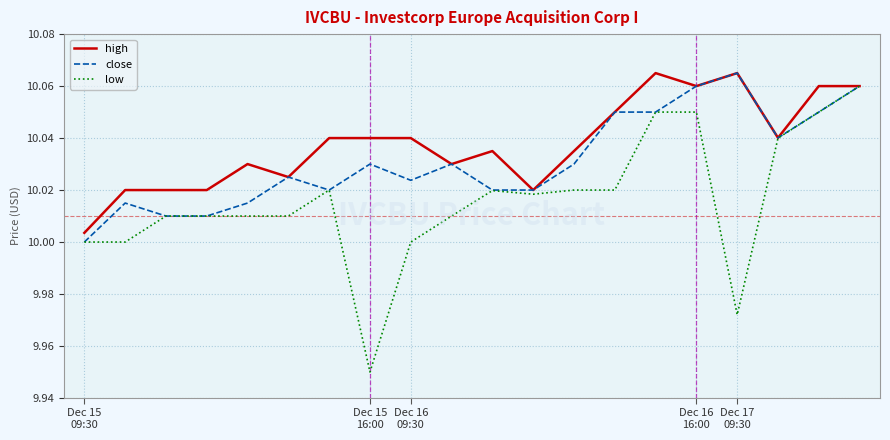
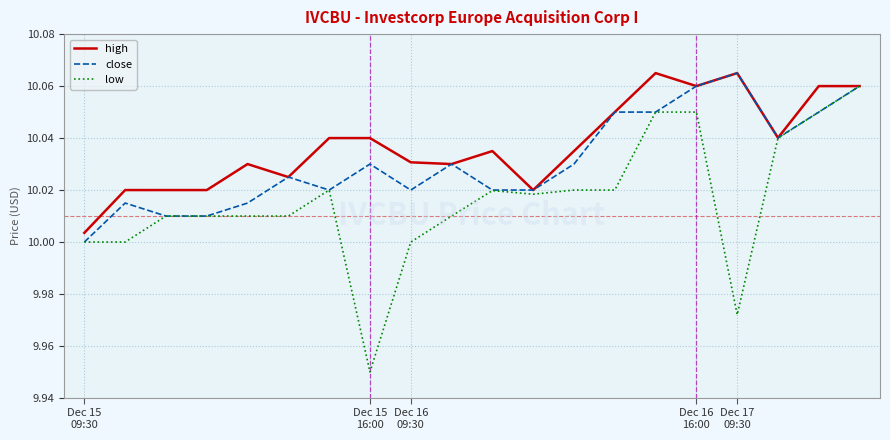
high, Dec 16 09:30: 10.040 -> 10.031
close, Dec 16 09:30: 10.024 -> 10.020
